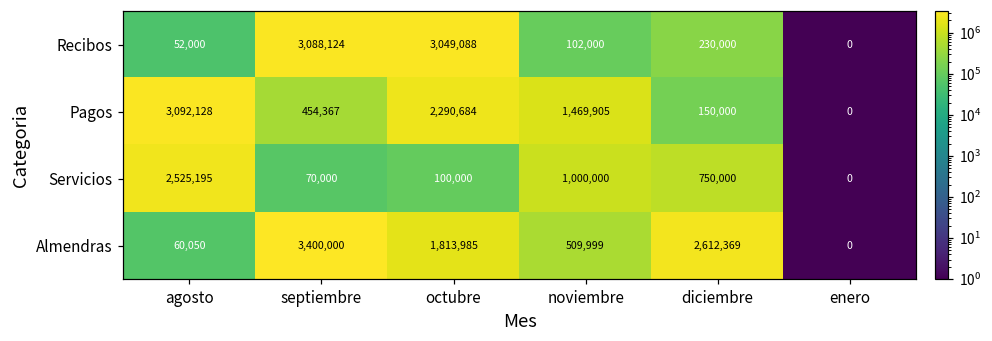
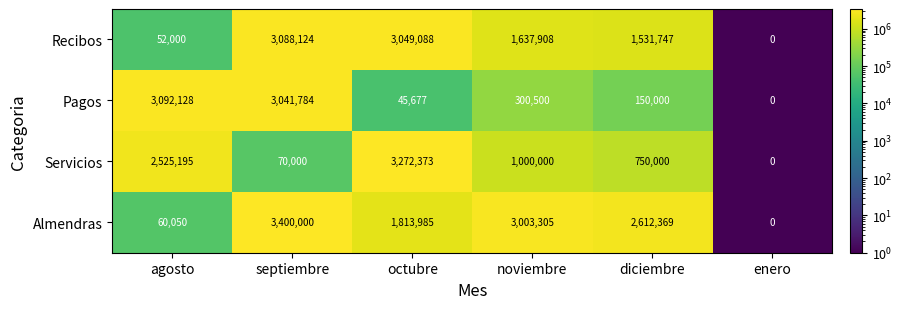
Recibos, noviembre: 102,000 -> 1,637,908
Recibos, diciembre: 230,000 -> 1,531,747
Pagos, septiembre: 454,367 -> 3,041,784
Pagos, octubre: 2,290,684 -> 45,677
Pagos, noviembre: 1,469,905 -> 300,500
Servicios, octubre: 100,000 -> 3,272,373
Almendras, noviembre: 509,999 -> 3,003,305
